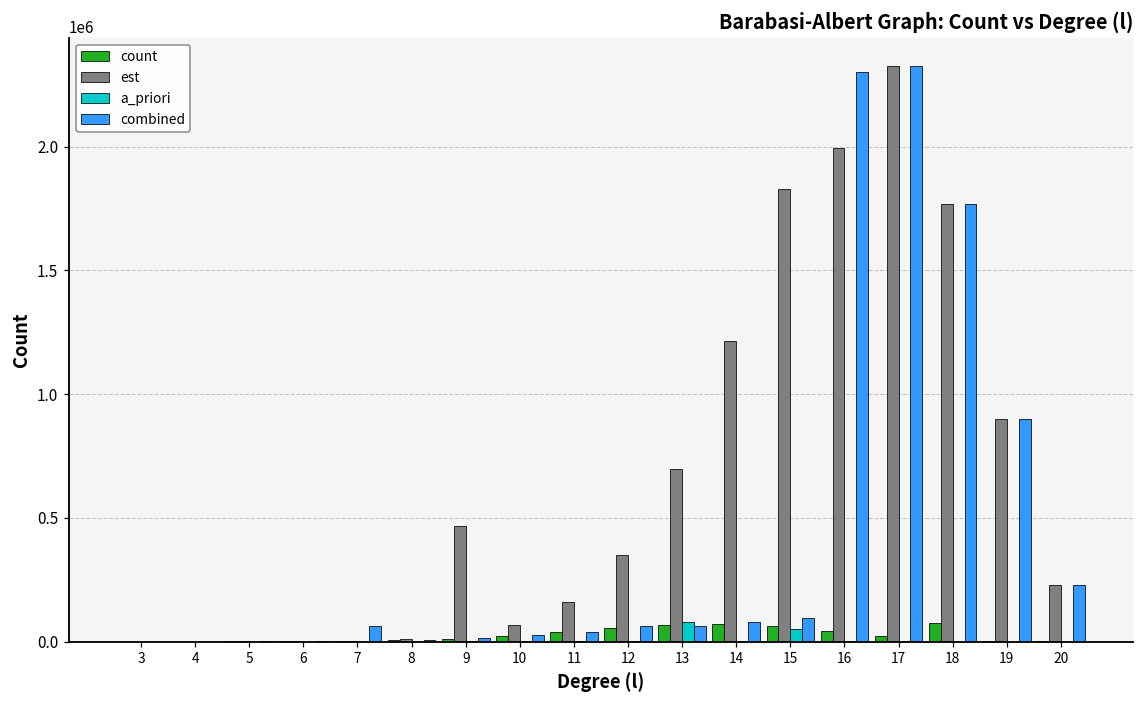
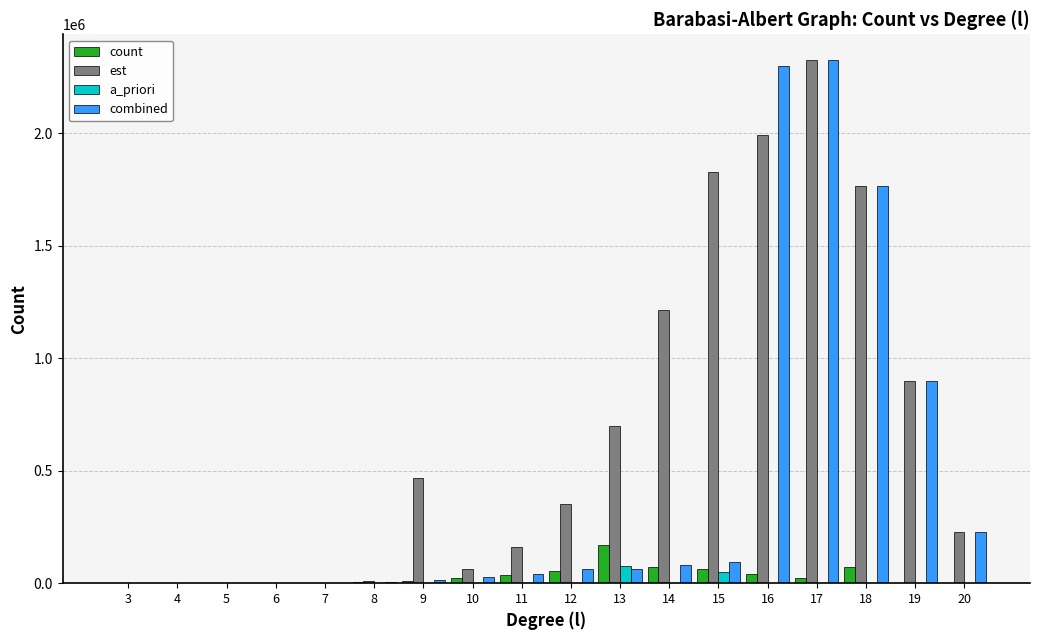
combined, 7: 60000 -> 0
count, 13: 70000 -> 170000
